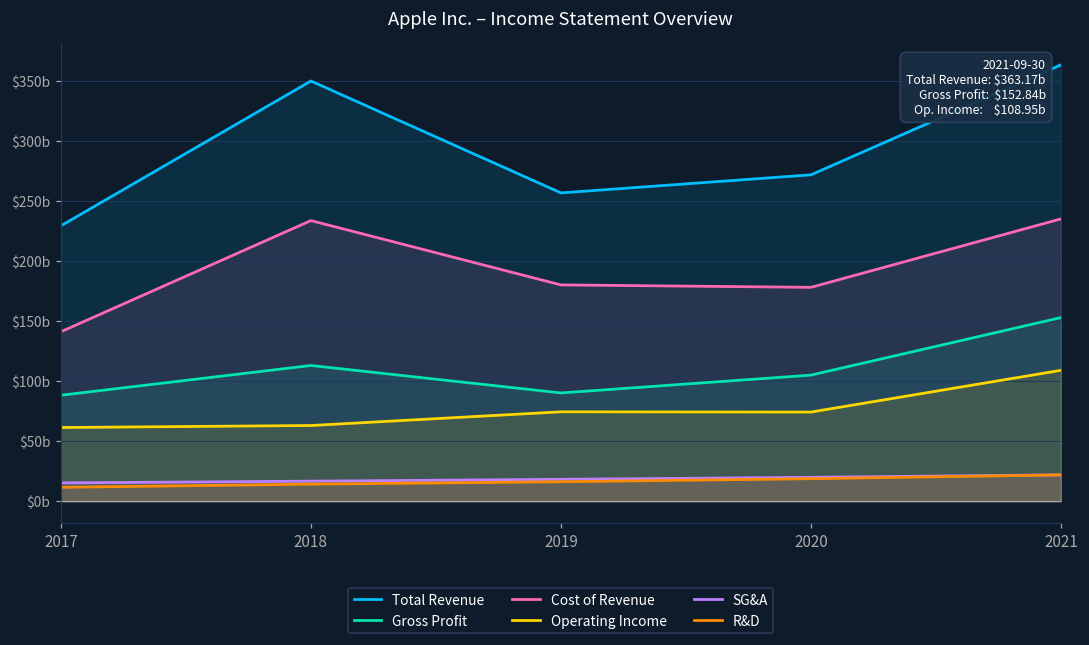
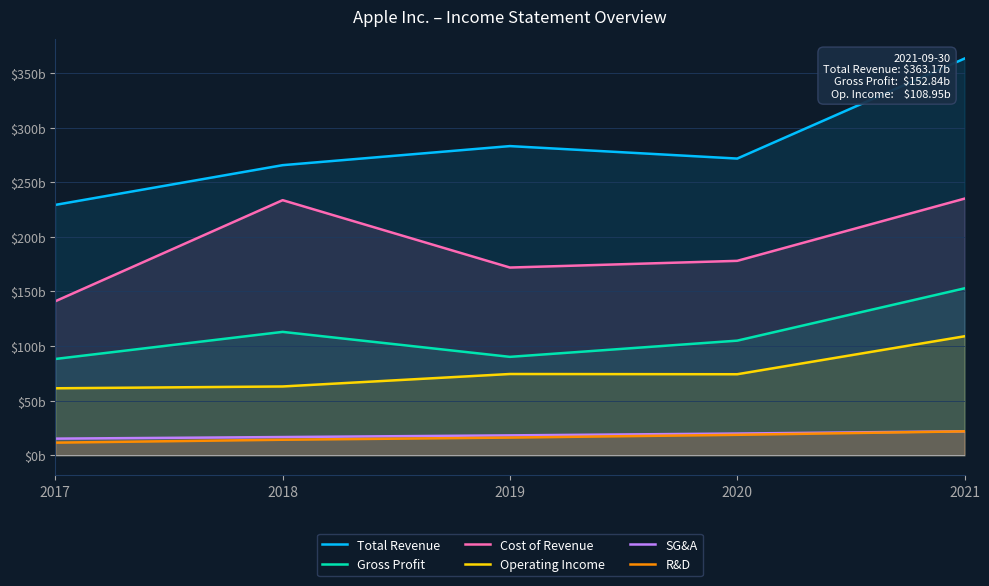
Total Revenue, 2018: $350b -> $266b
Total Revenue, 2019: $257b -> $283b
Cost of Revenue, 2019: $180b -> $172b
